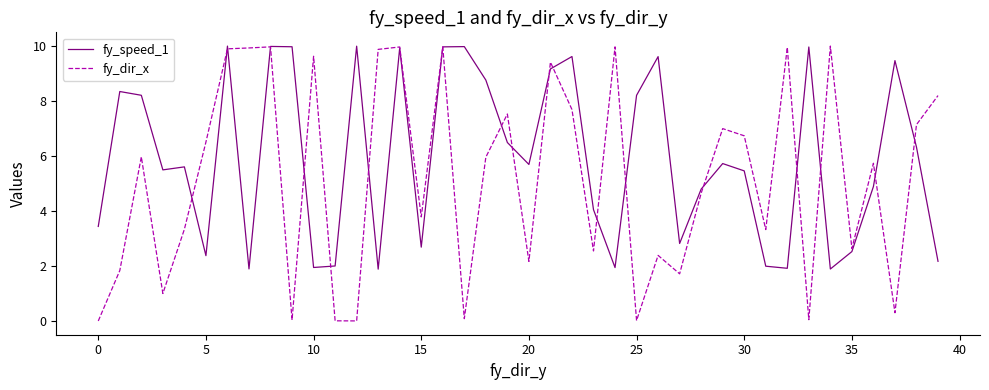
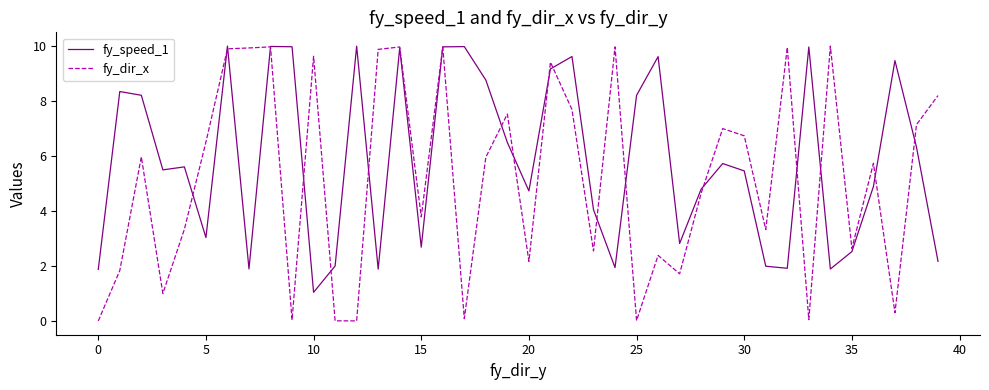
fy_speed_1, 0: 3.4 -> 1.9
fy_speed_1, 5: 2.4 -> 3.0
fy_speed_1, 10: 1.9 -> 1.0
fy_speed_1, 20: 5.7 -> 4.7
